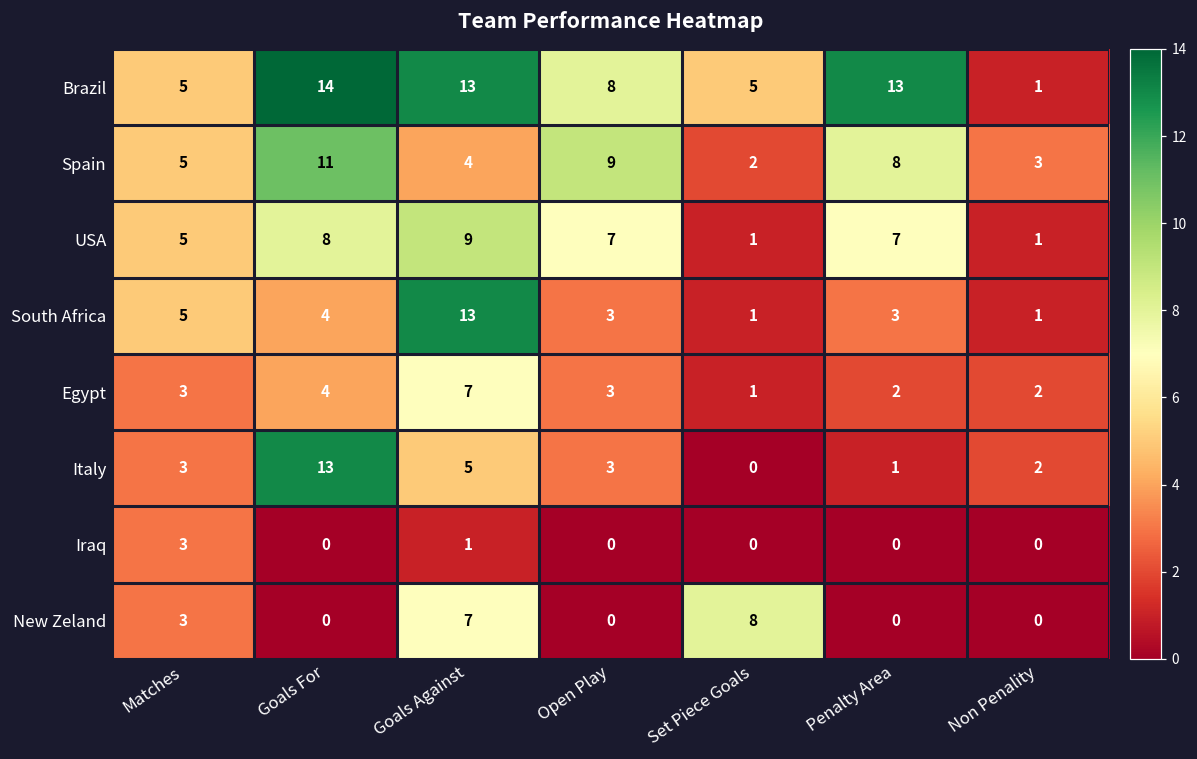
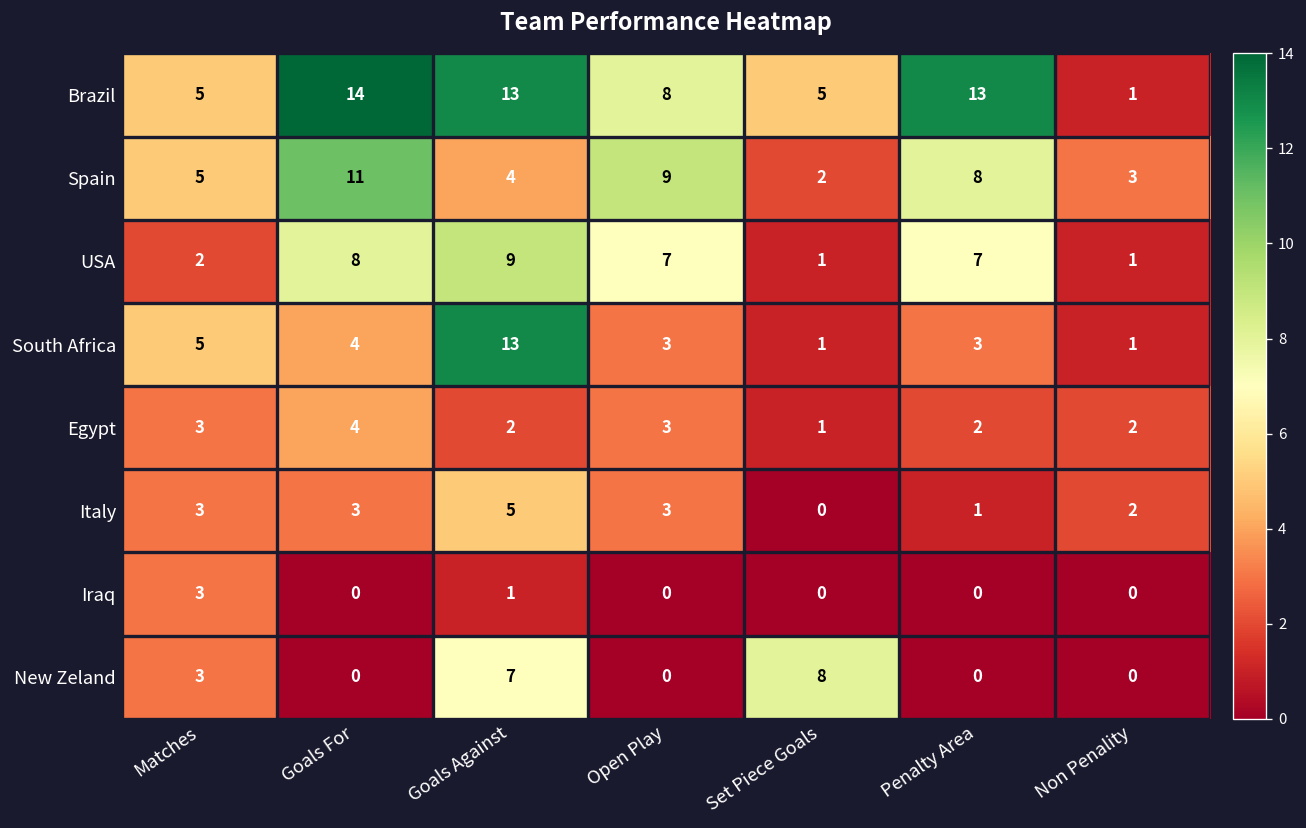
USA, Matches: 5 -> 2
Egypt, Goals Against: 7 -> 2
Italy, Goals For: 13 -> 3
